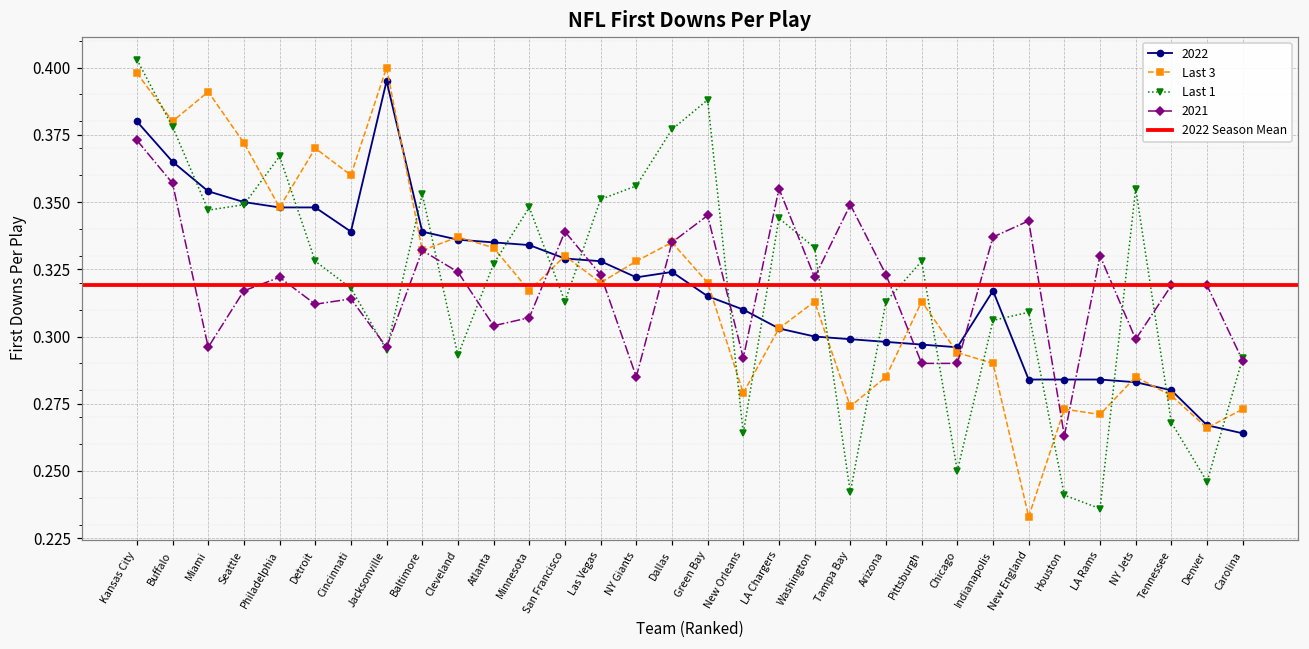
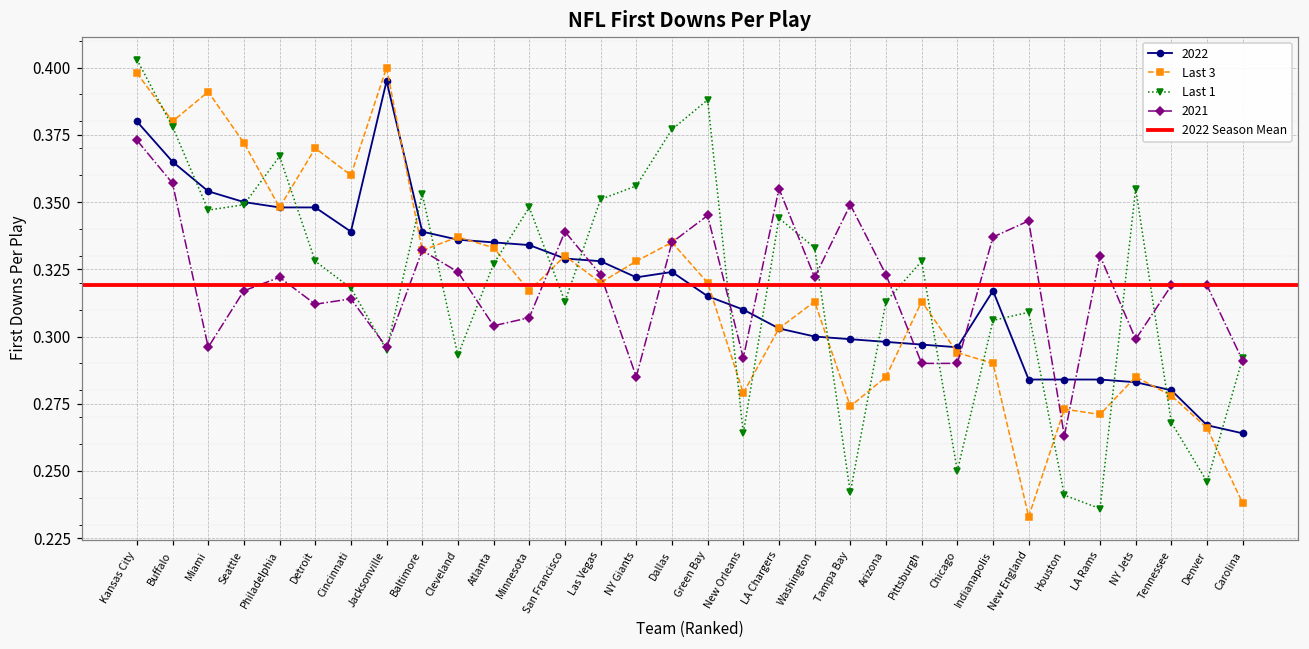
Last 3, Carolina: 0.273 -> 0.238
